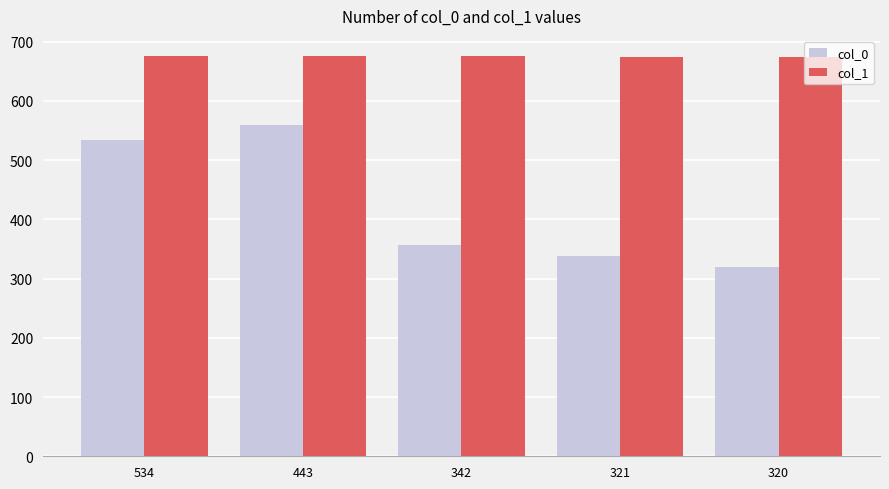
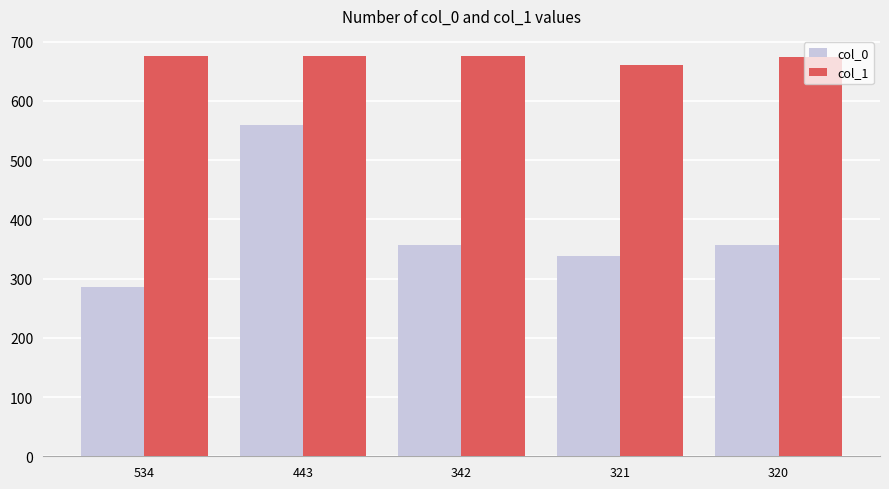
col_0, 534: 530 -> 290
col_1, 321: 670 -> 660
col_0, 320: 320 -> 360
